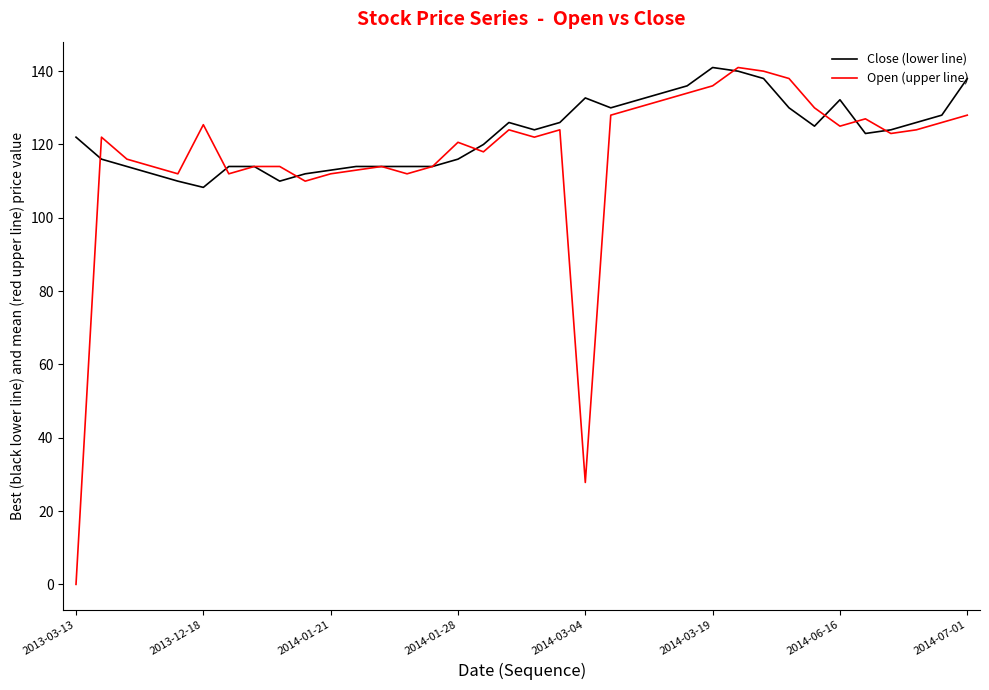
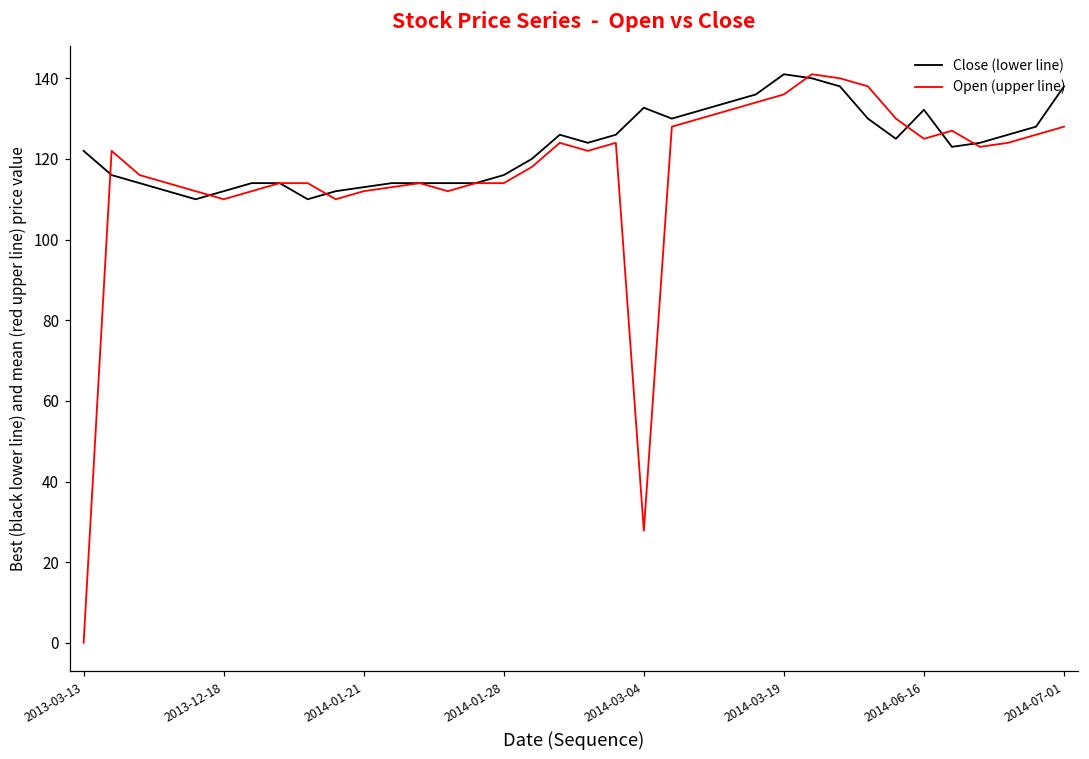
Close (lower line), 2013-12-18: 108 -> 112
Open (upper line), 2013-12-18: 125 -> 110
Open (upper line), 2014-01-28: 121 -> 114
